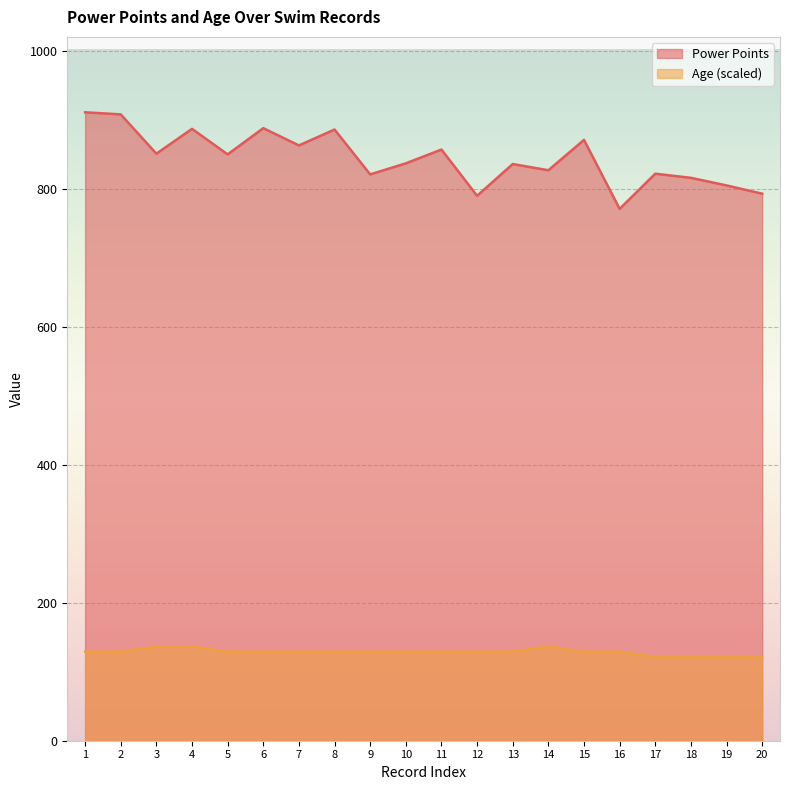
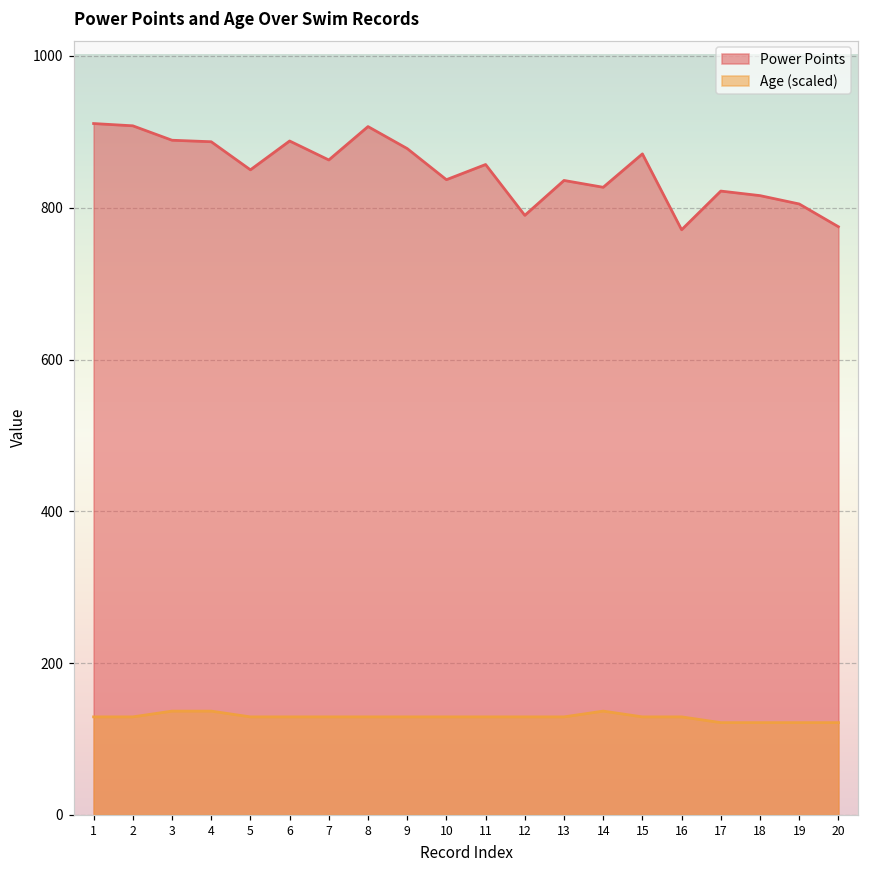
Power Points, 3: 850 -> 890
Power Points, 8: 890 -> 910
Power Points, 9: 820 -> 880
Power Points, 20: 790 -> 780
